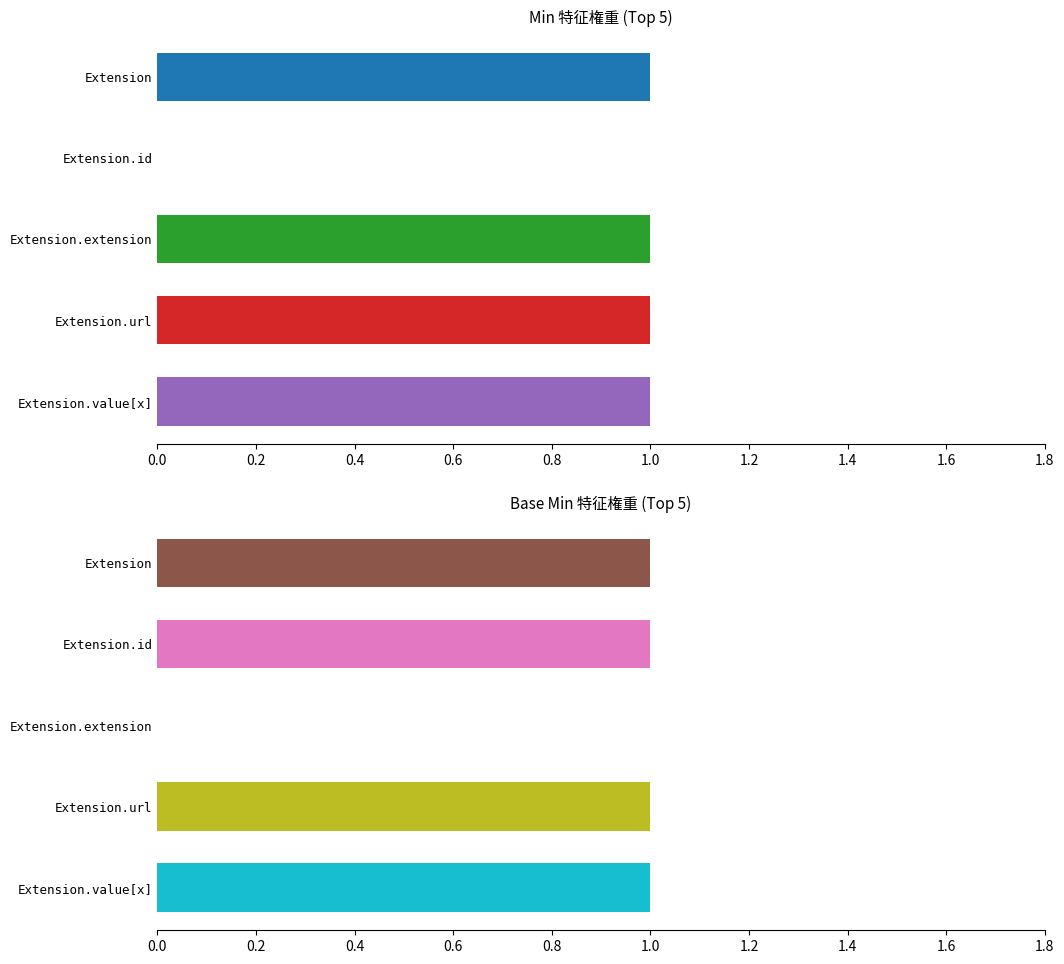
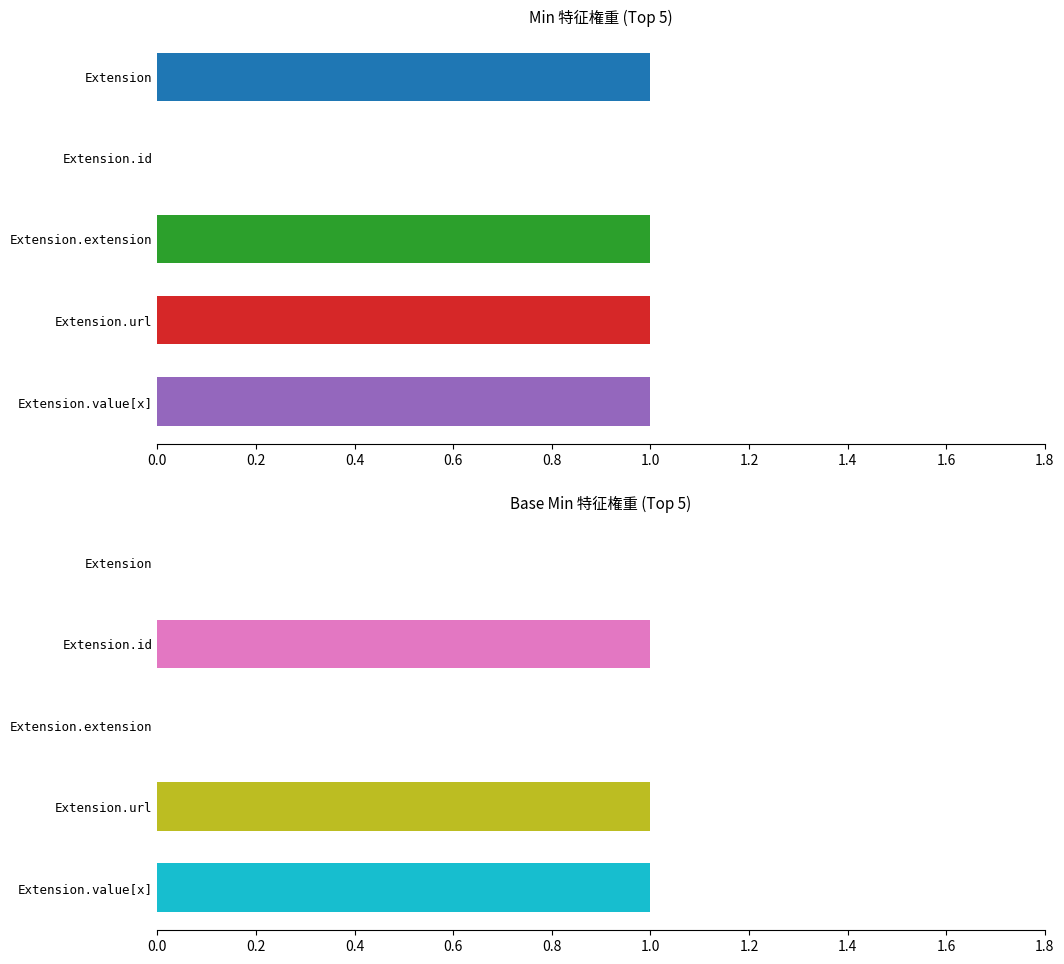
Base Min 特征権重 (Top 5), Extension: 1 -> 0
